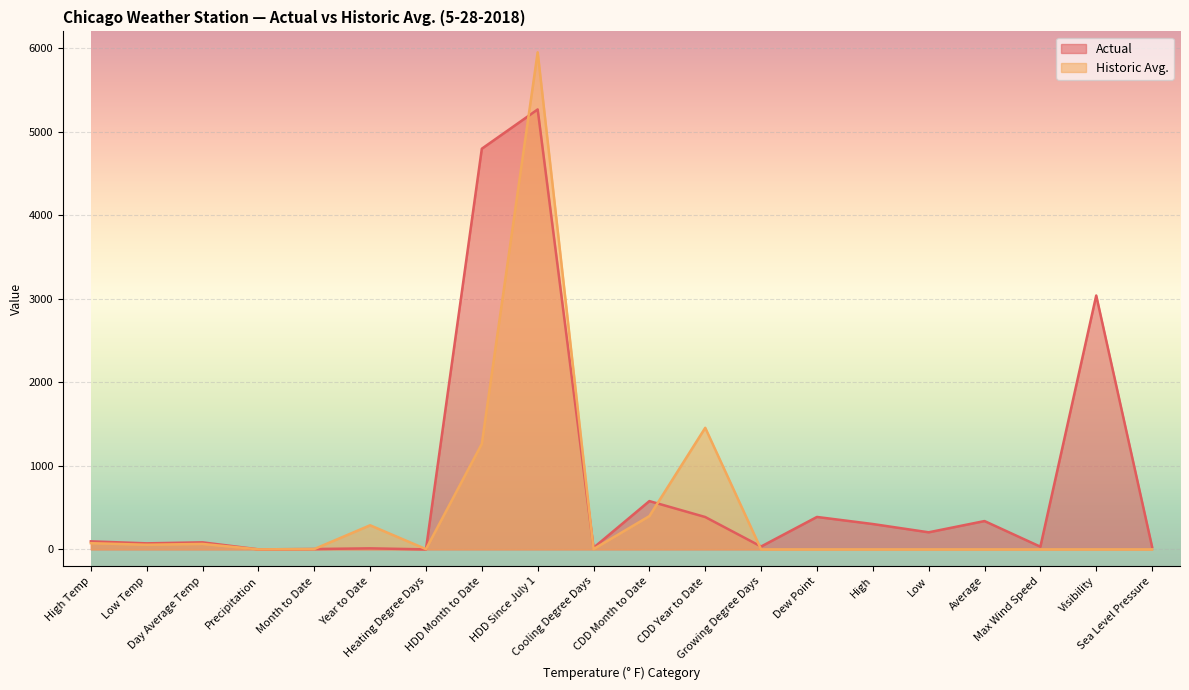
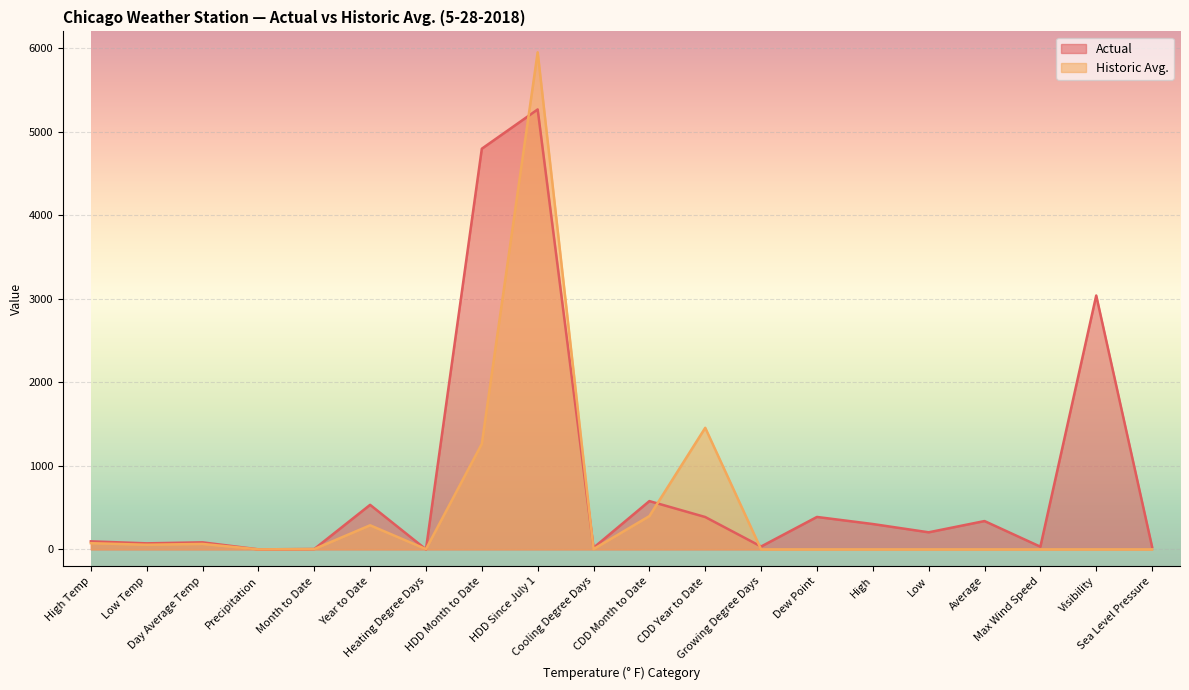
Actual, Year to Date: 0 -> 500
